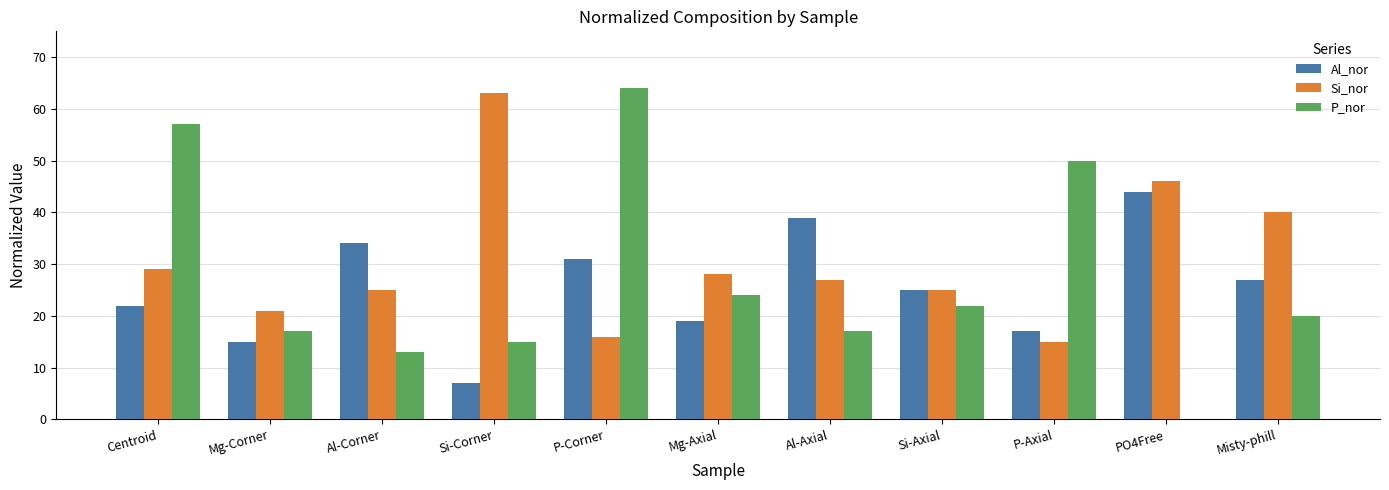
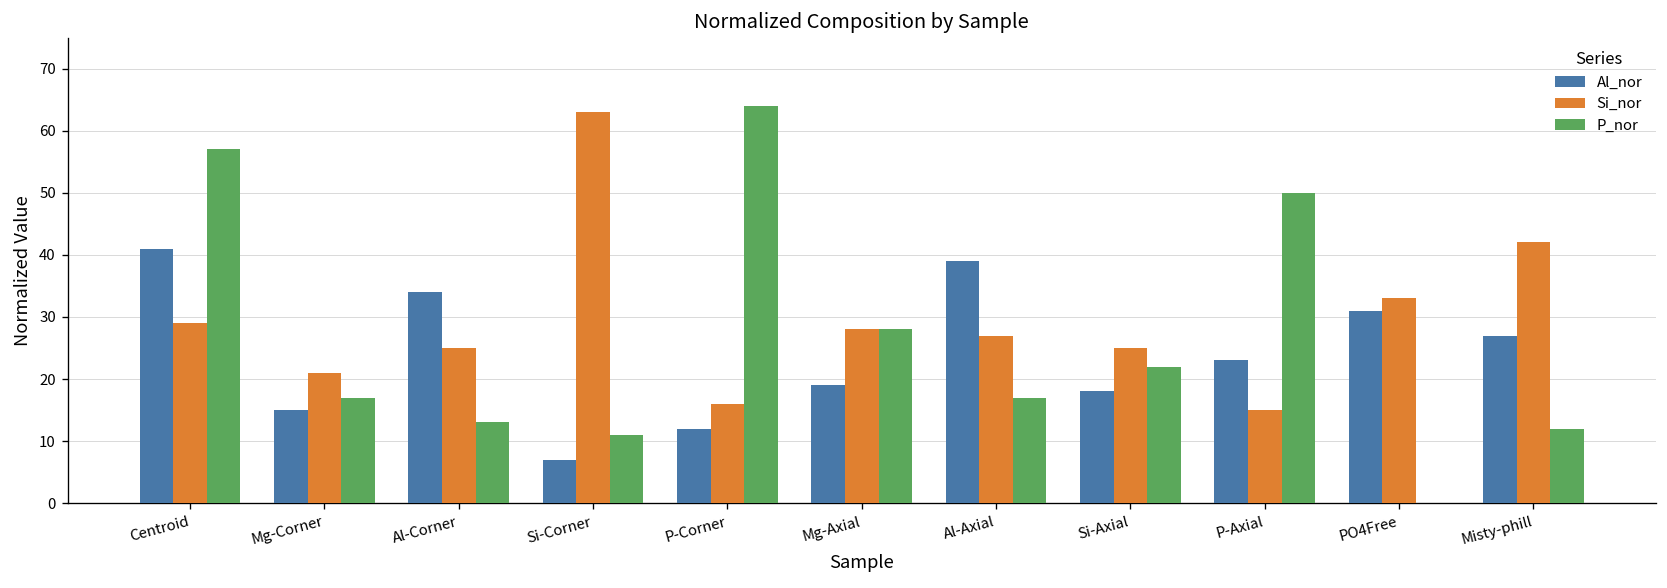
Al_nor, Centroid: 22 -> 41
P_nor, Si-Corner: 15 -> 11
Al_nor, P-Corner: 31 -> 12
P_nor, Mg-Axial: 24 -> 28
Al_nor, Si-Axial: 25 -> 18
Al_nor, P-Axial: 17 -> 23
Al_nor, PO4Free: 44 -> 31
Si_nor, PO4Free: 46 -> 33
Si_nor, Misty-phill: 40 -> 42
P_nor, Misty-phill: 20 -> 12
